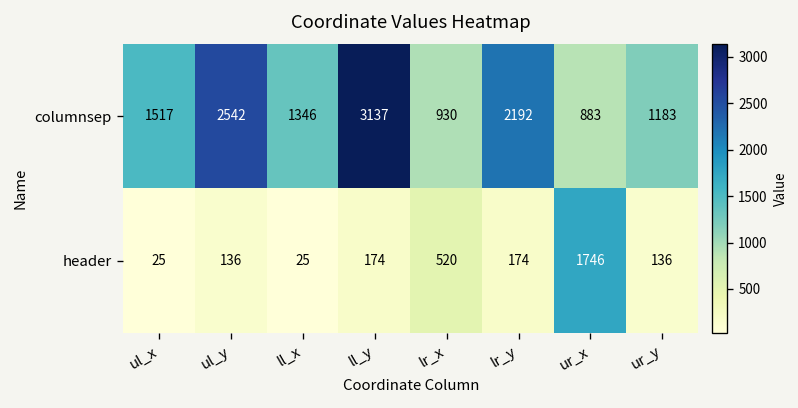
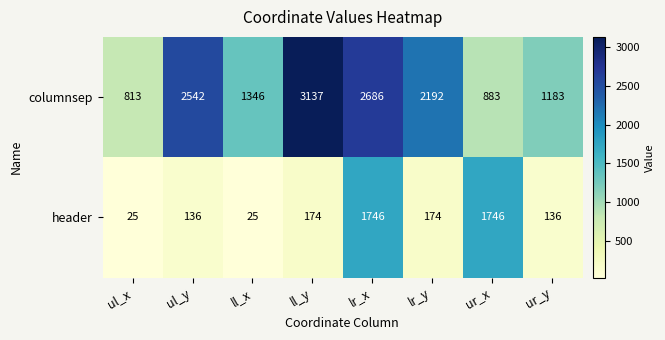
columnsep, ul_x: 1517 -> 813
columnsep, lr_x: 930 -> 2686
header, lr_x: 520 -> 1746
